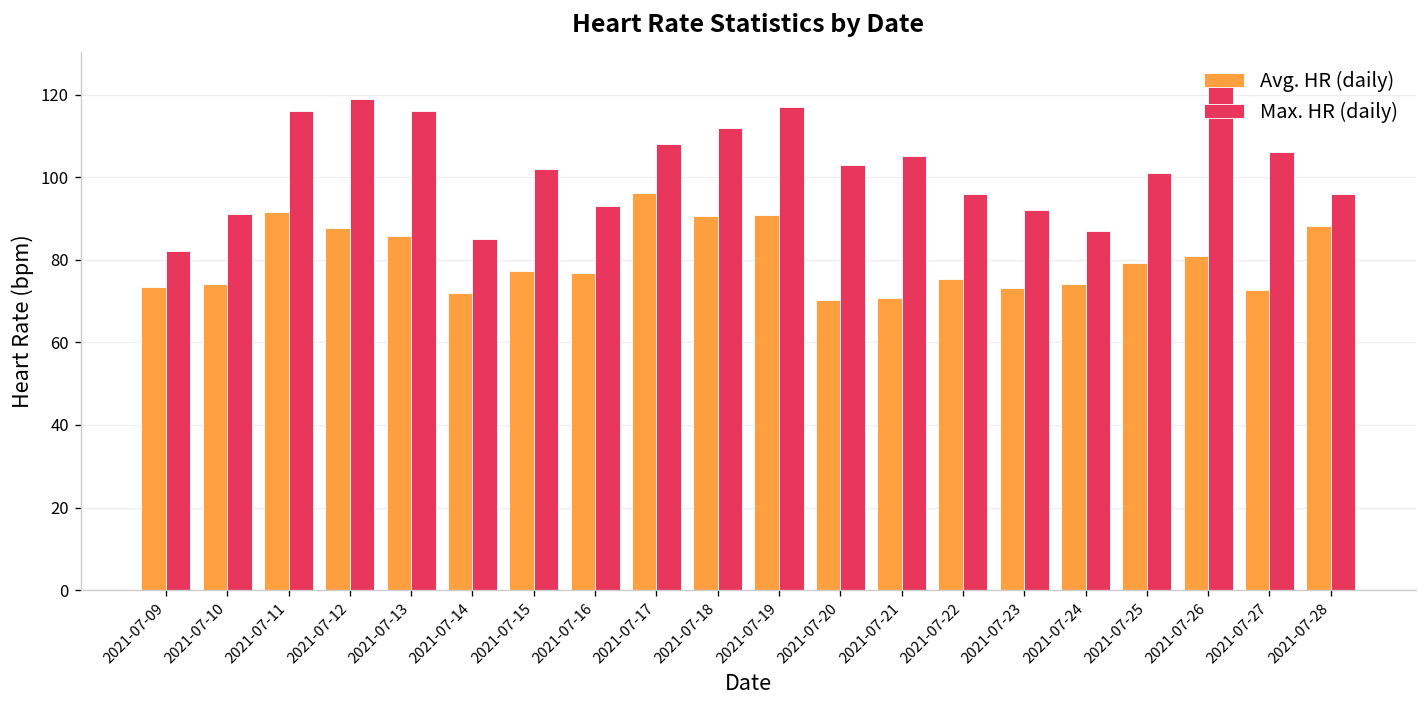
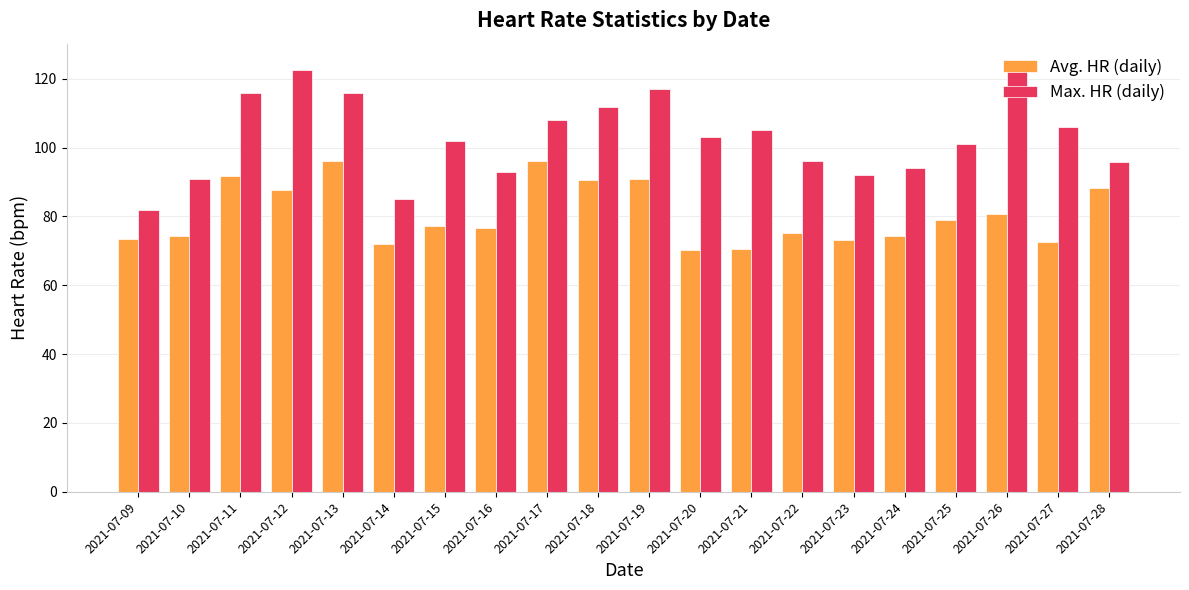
Max. HR (daily), 2021-07-12: 119 -> 123
Avg. HR (daily), 2021-07-13: 86 -> 96
Max. HR (daily), 2021-07-24: 87 -> 94
